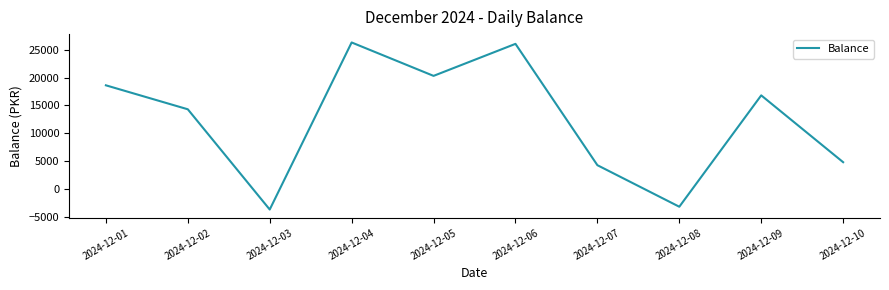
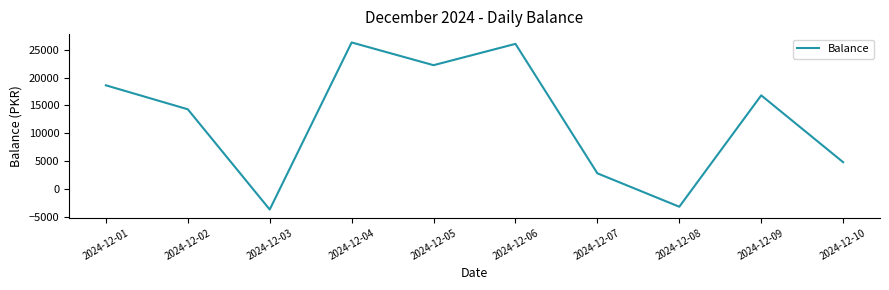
2024-12-05: 20000 -> 22000
2024-12-07: 4000 -> 3000
